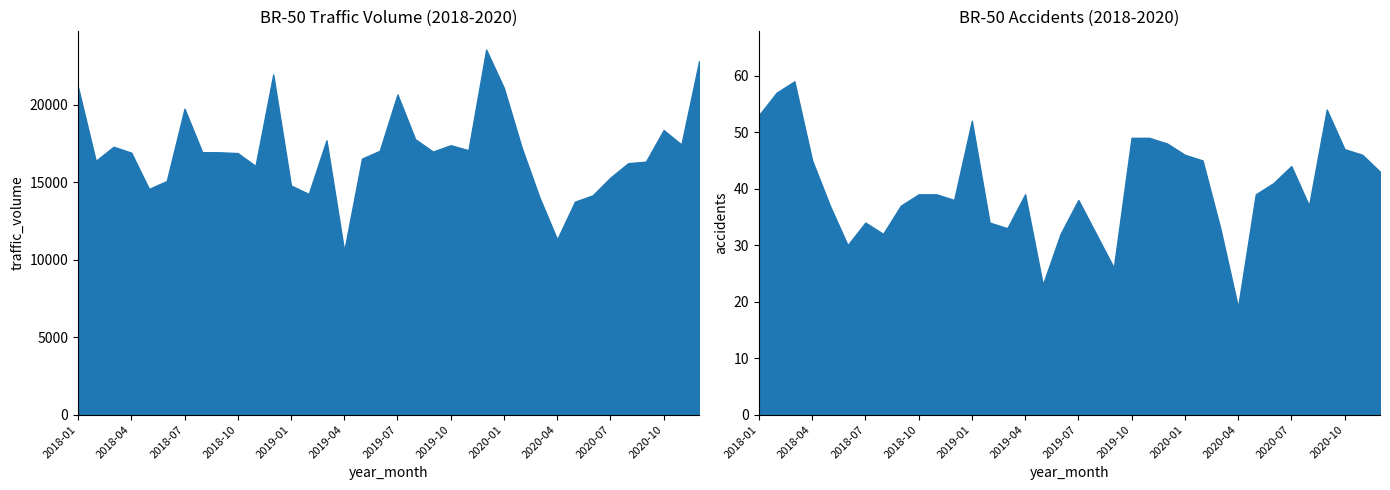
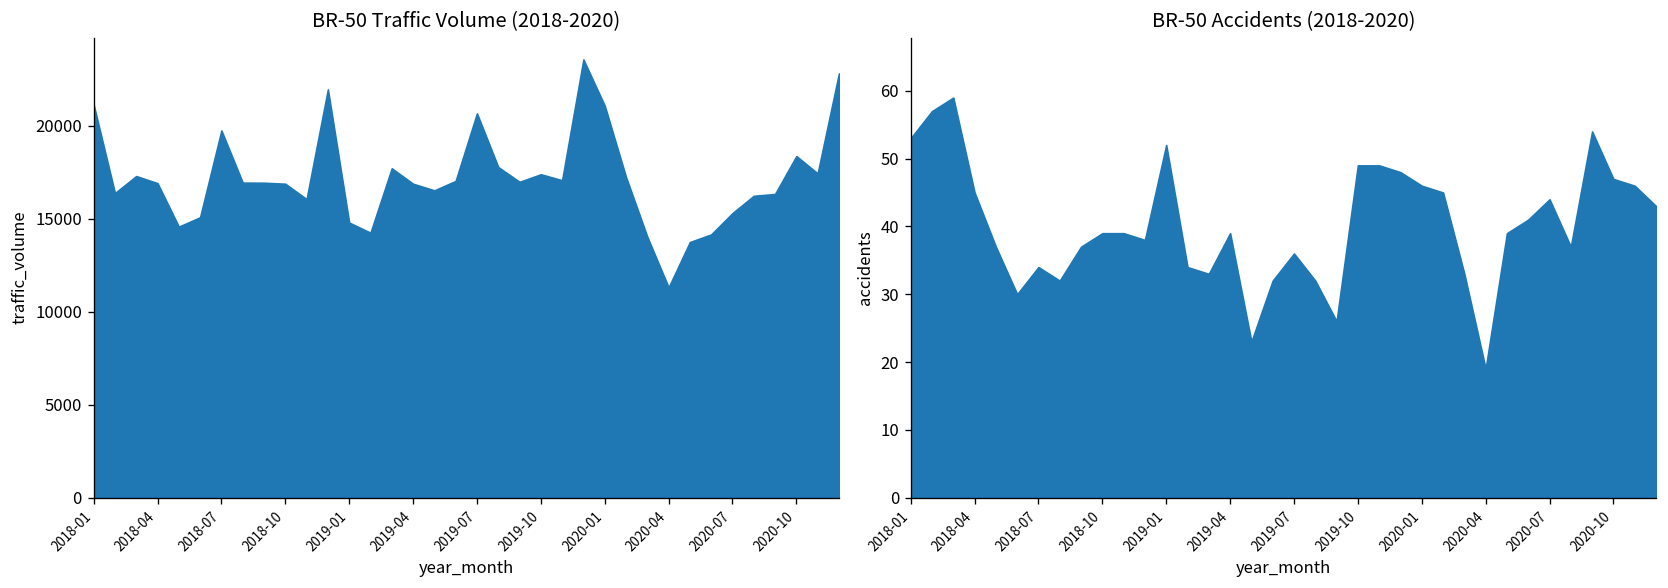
BR-50 Traffic Volume (2018-2020), 2019-04: 10500 -> 16900
BR-50 Accidents (2018-2020), 2019-07: 38 -> 36
